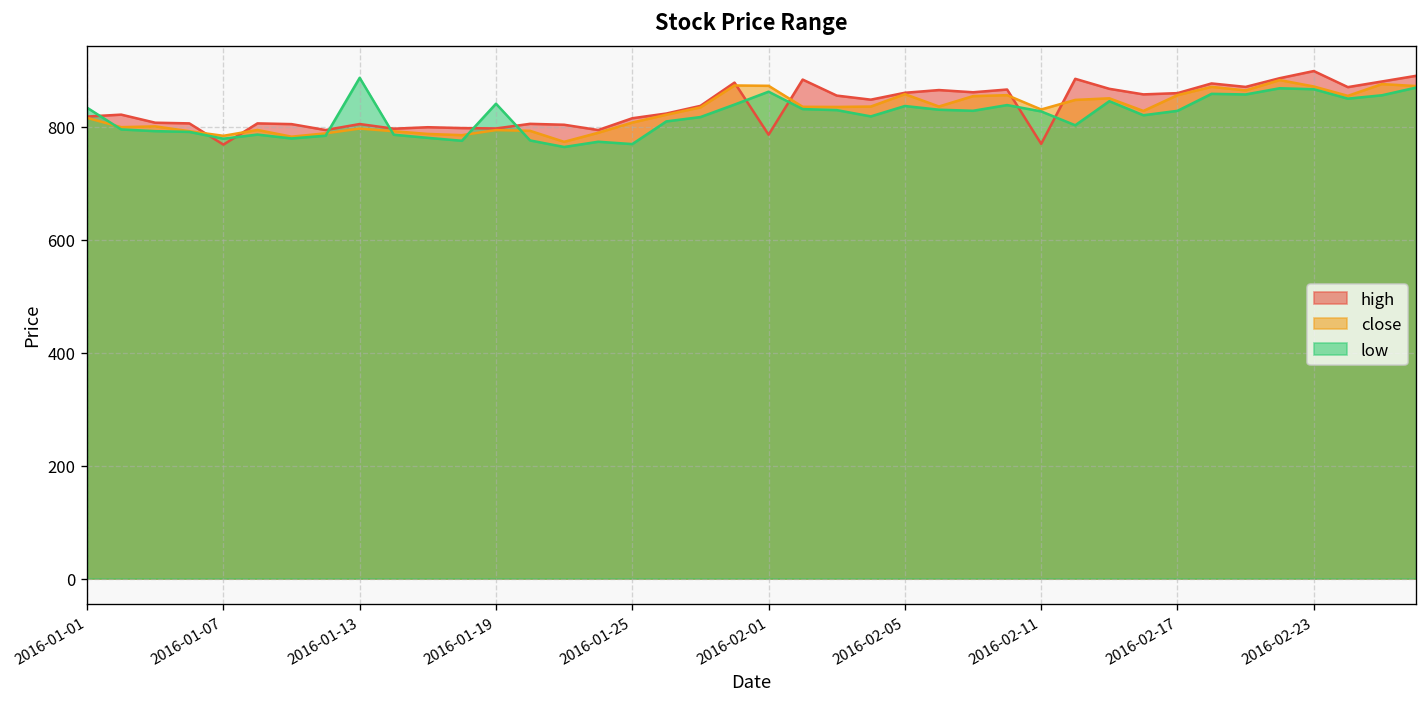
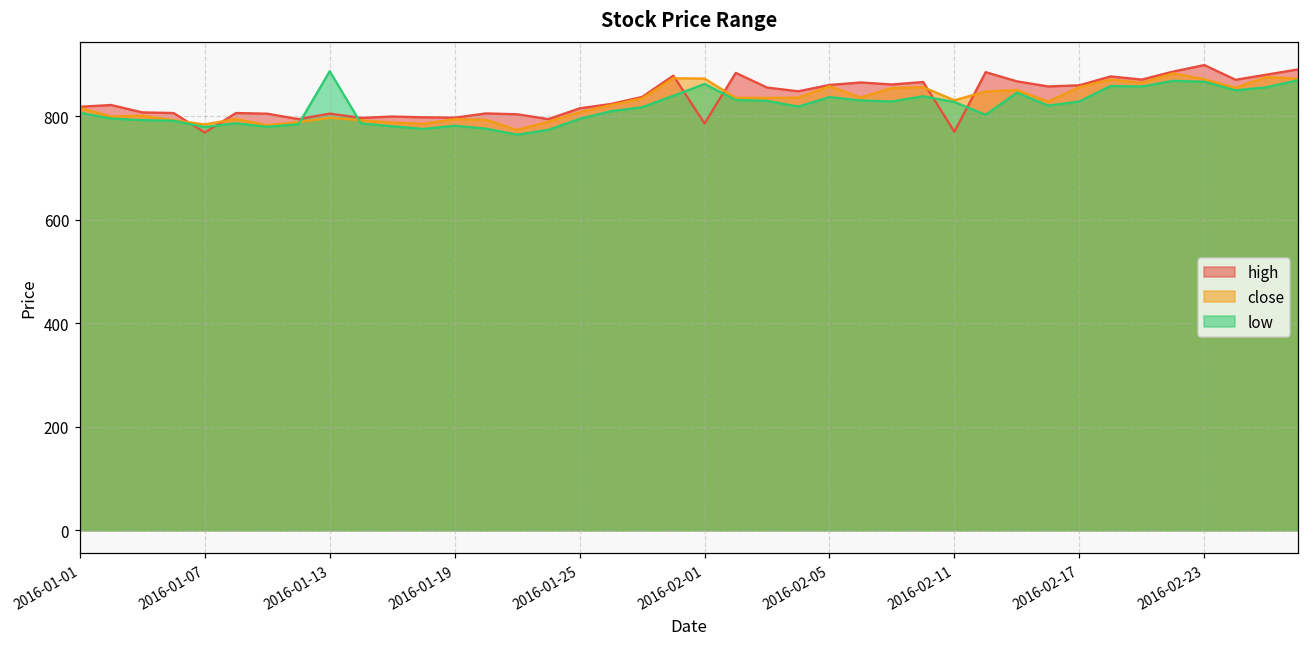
low, 2016-01-01: 830 -> 810
low, 2016-01-19: 840 -> 780
low, 2016-01-25: 770 -> 790
